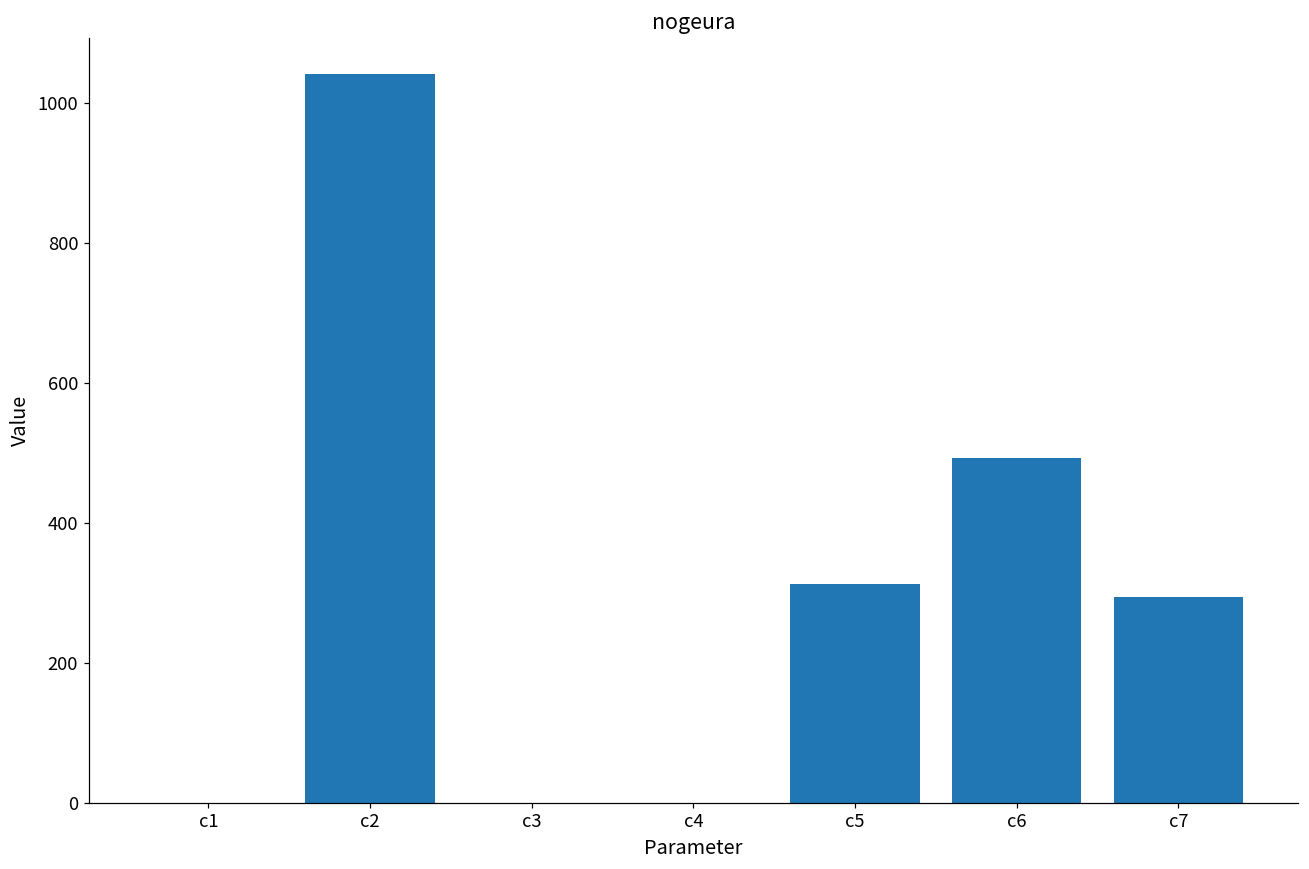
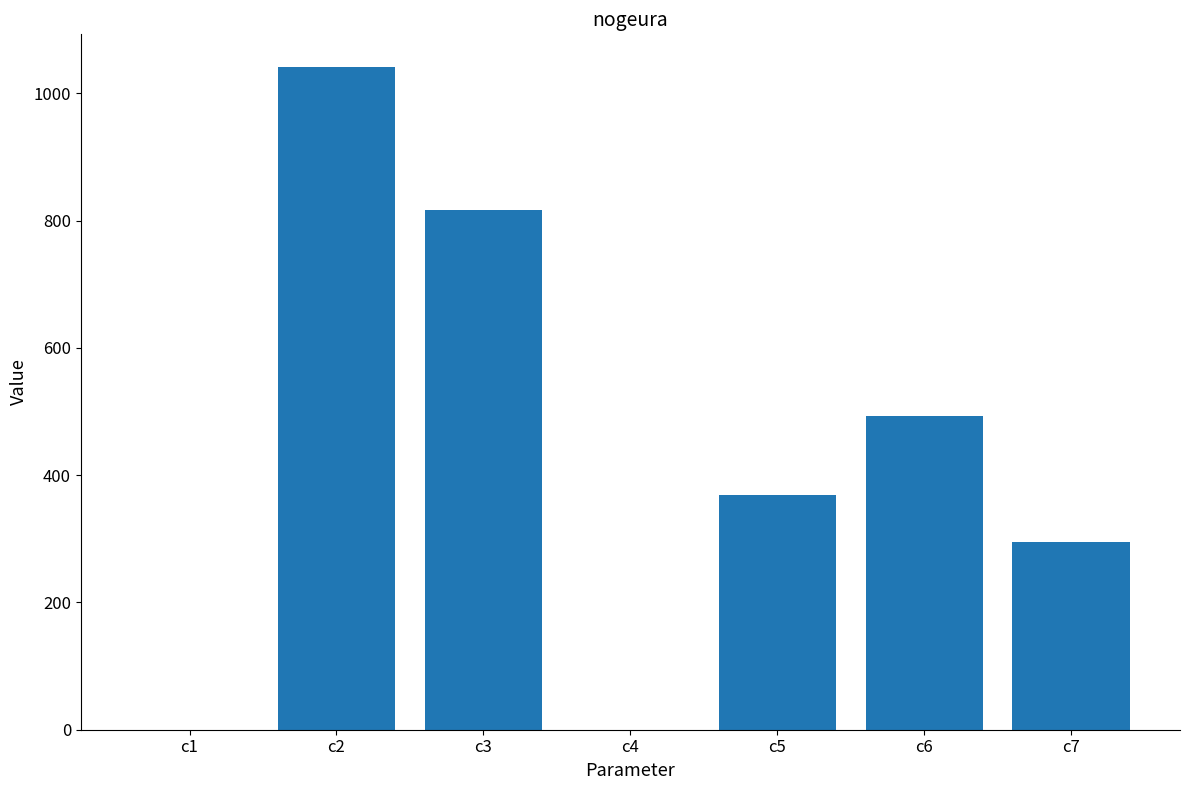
c3: 0 -> 820
c5: 310 -> 370
